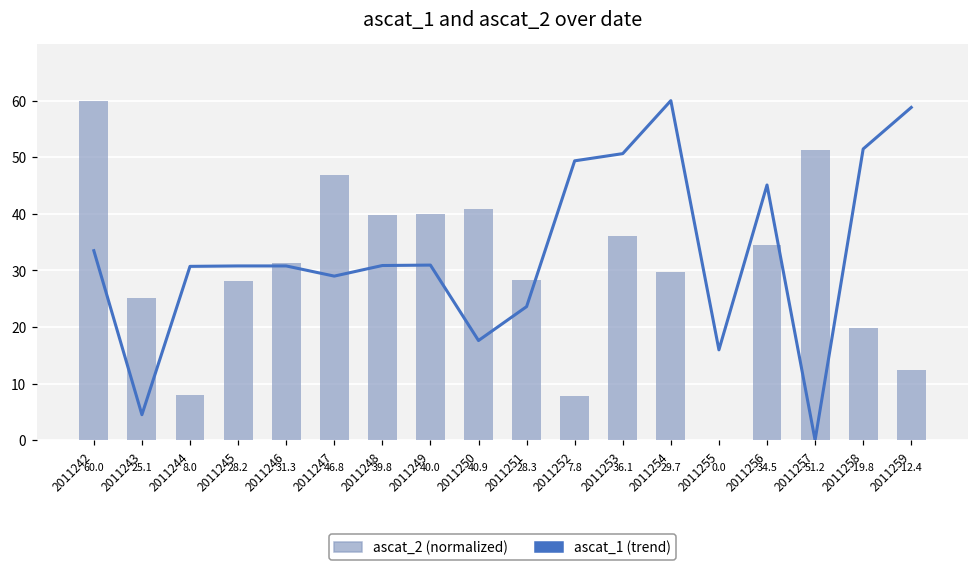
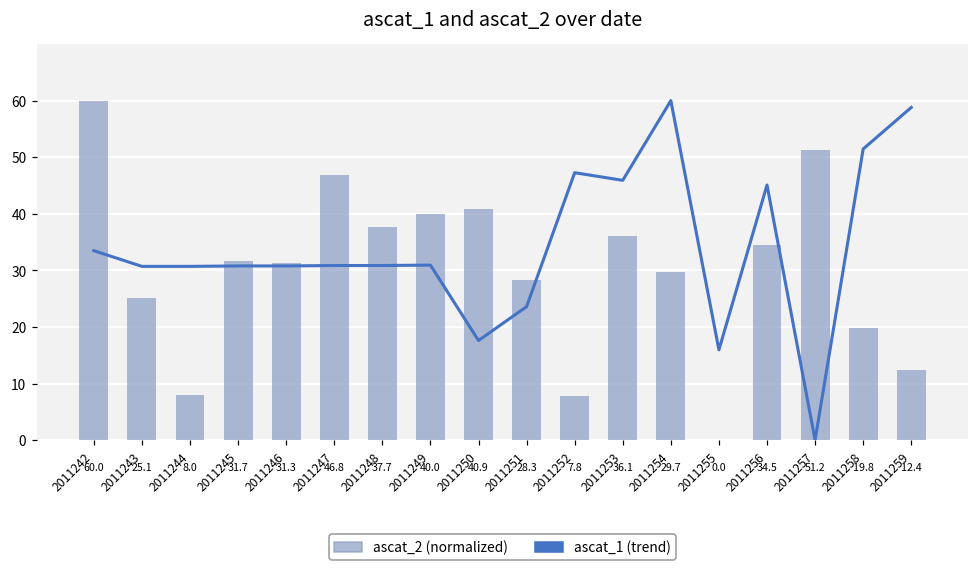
ascat_1 (trend), 2011243: 4 -> 31
ascat_2 (normalized), 2011245: 28.2 -> 31.7
ascat_1 (trend), 2011247: 29 -> 31
ascat_2 (normalized), 2011248: 39.8 -> 37.7
ascat_1 (trend), 2011252: 49 -> 47
ascat_1 (trend), 2011253: 51 -> 46
